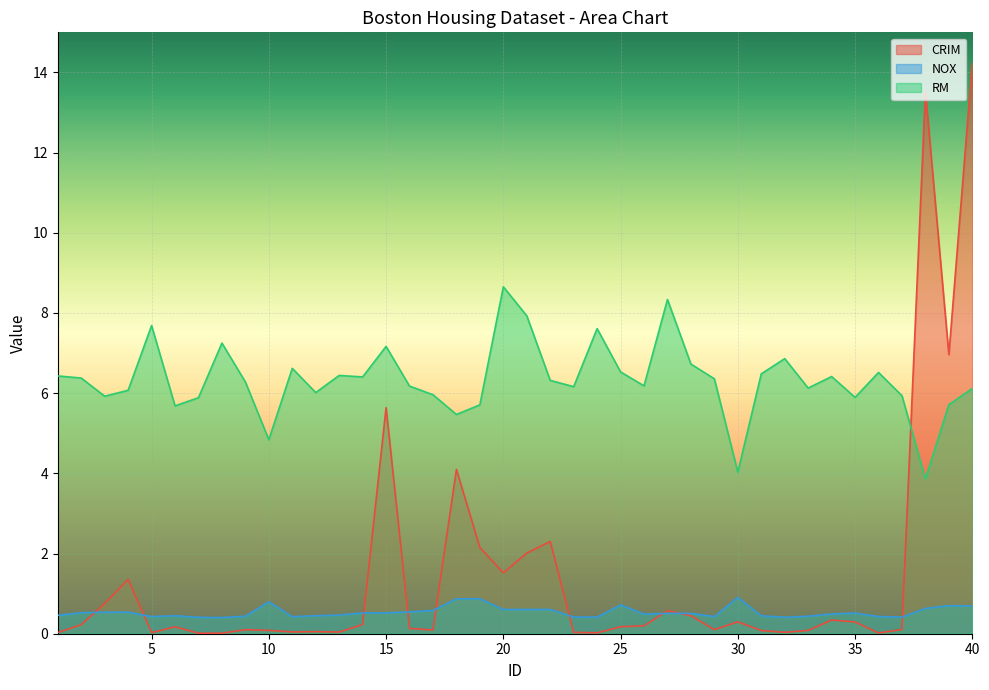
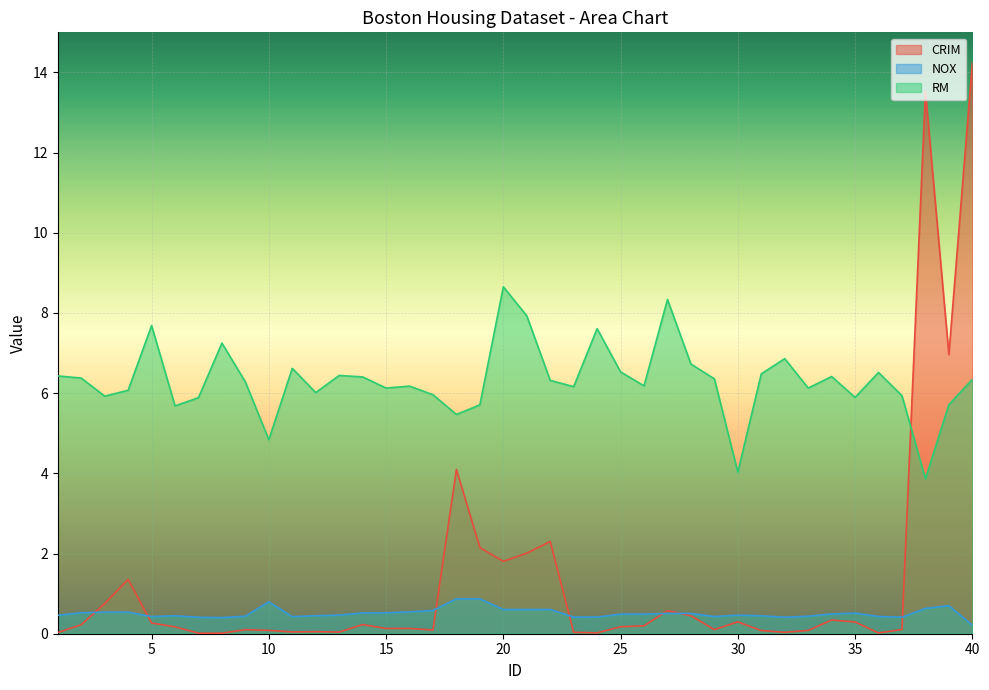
CRIM, 5: 0.0 -> 0.3
CRIM, 15: 5.6 -> 0.1
RM, 15: 7.2 -> 6.1
CRIM, 20: 1.5 -> 1.8
NOX, 25: 0.7 -> 0.5
NOX, 30: 0.9 -> 0.5
NOX, 40: 0.7 -> 0.2
RM, 40: 6.1 -> 6.3
